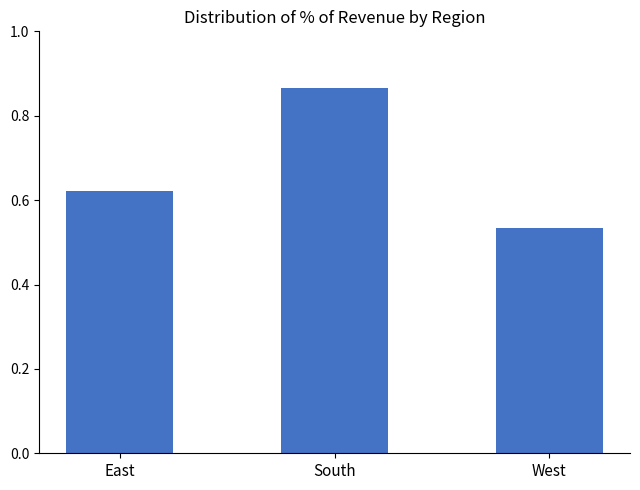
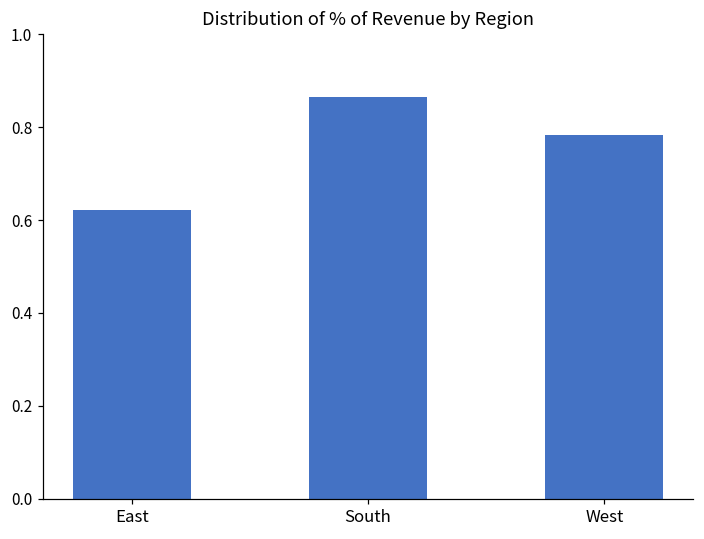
West: 0.53 -> 0.78
